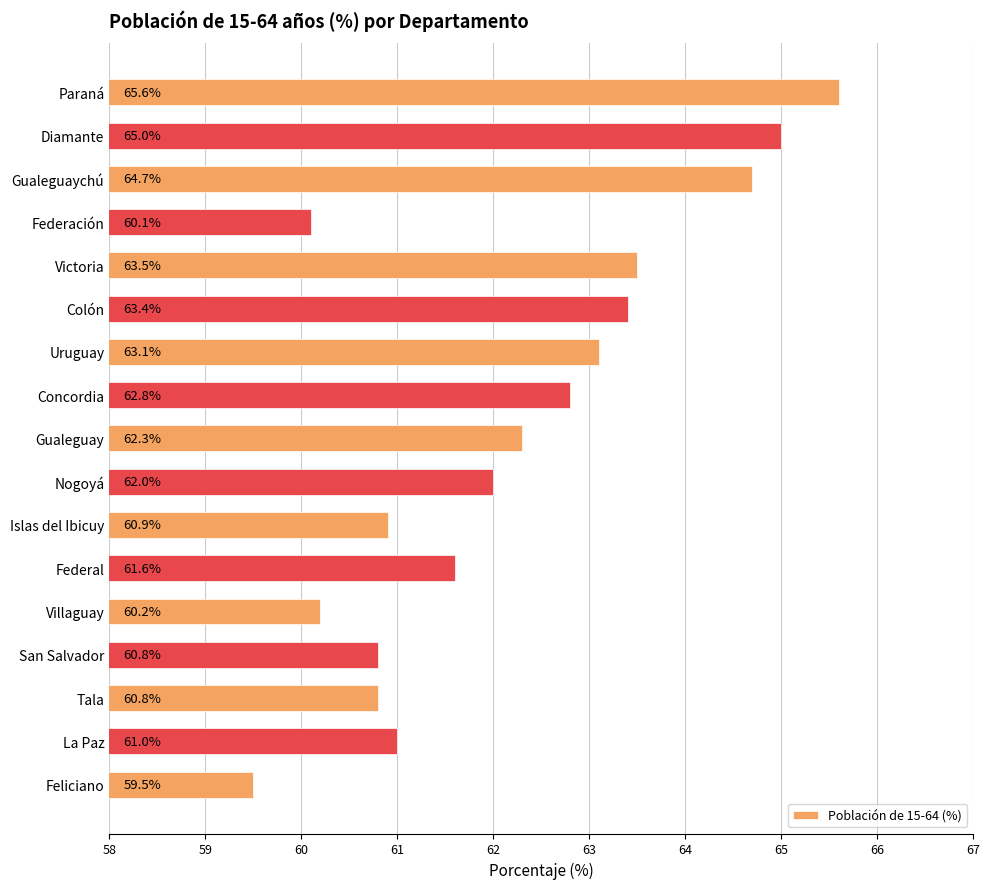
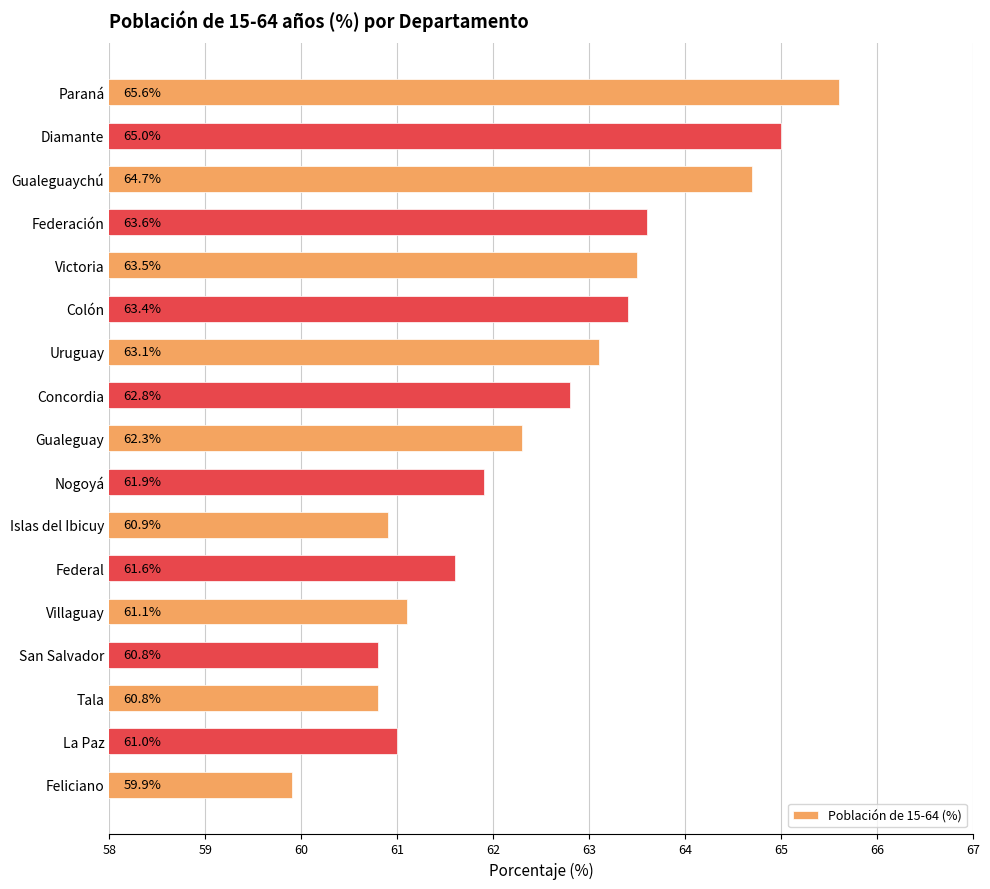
Federación: 60.1% -> 63.6%
Nogoyá: 62.0% -> 61.9%
Villaguay: 60.2% -> 61.1%
Feliciano: 59.5% -> 59.9%
